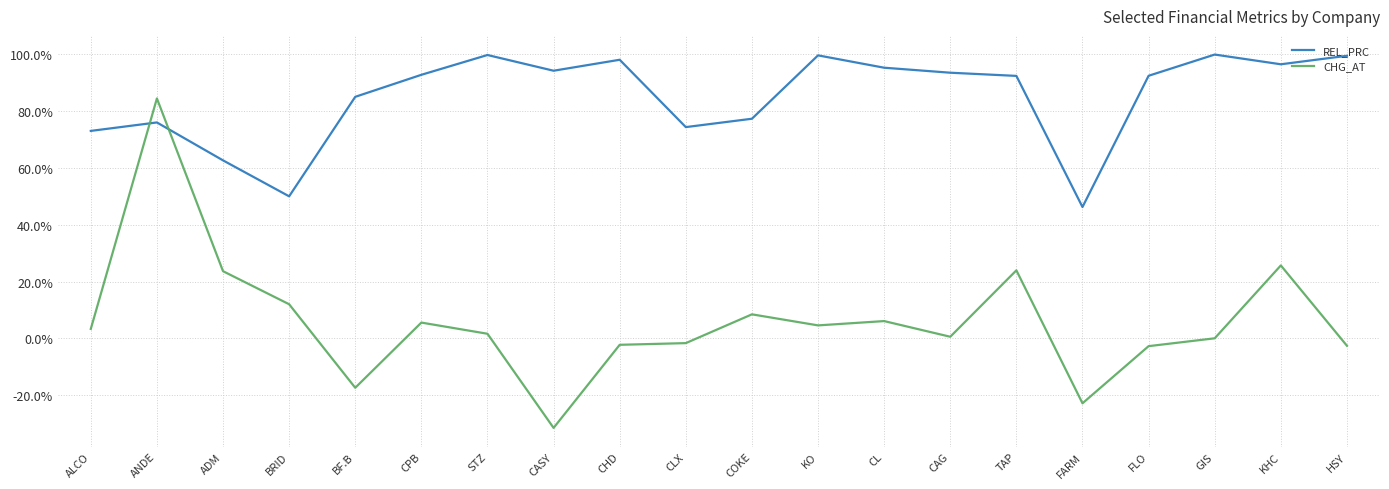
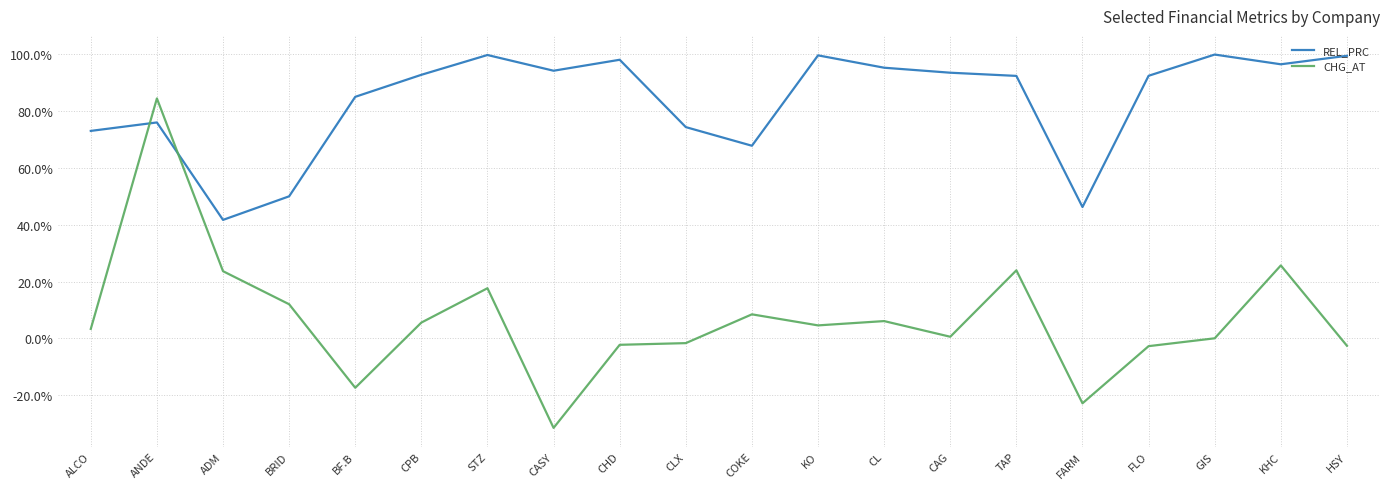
REL_PRC, ADM: 63% -> 42%
CHG_AT, STZ: 2% -> 18%
REL_PRC, COKE: 77% -> 68%
